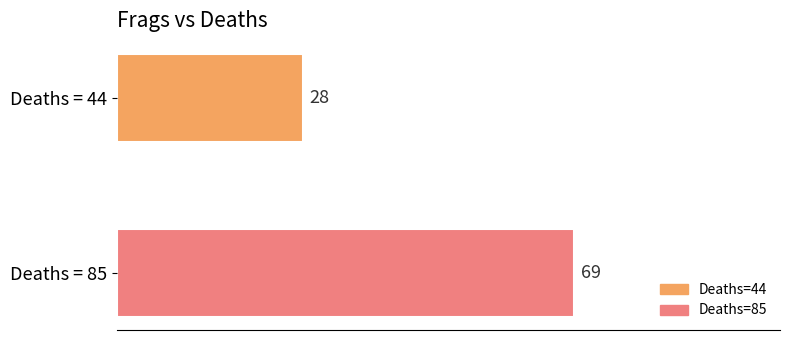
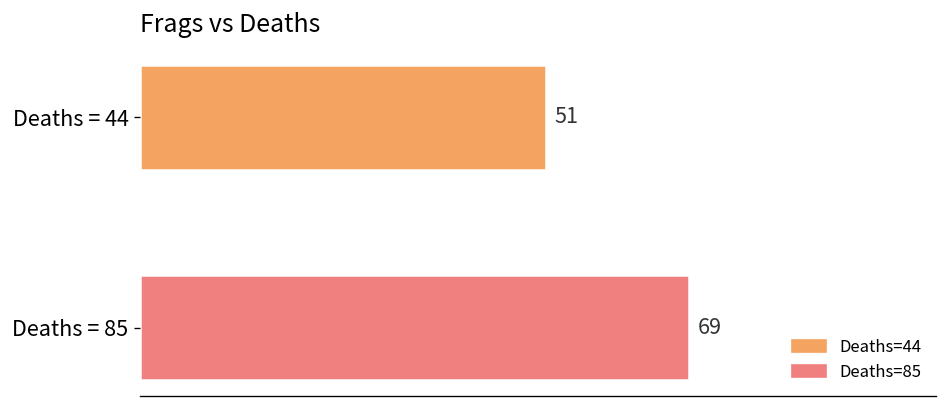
Deaths = 44: 28 -> 51
